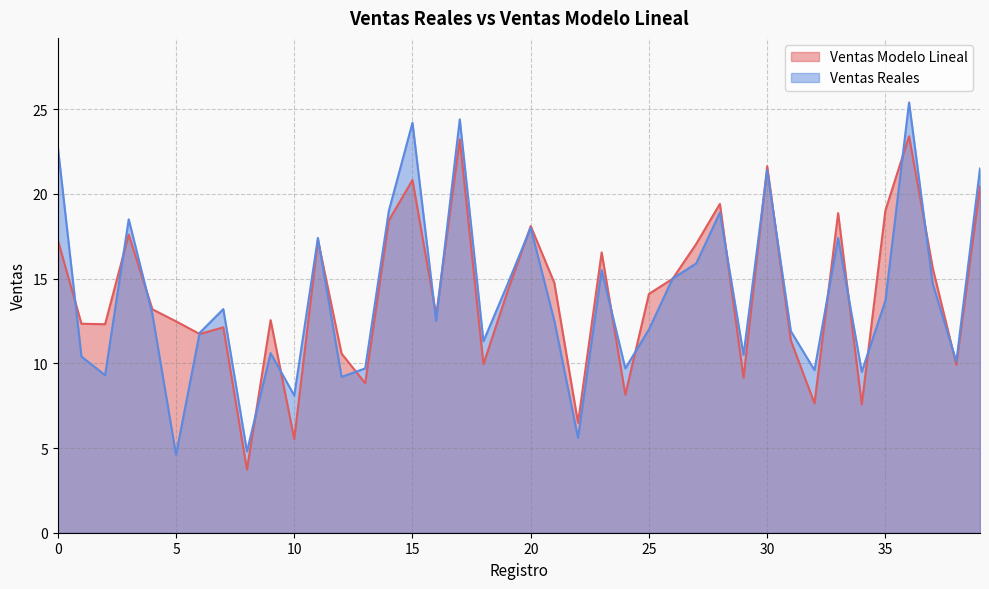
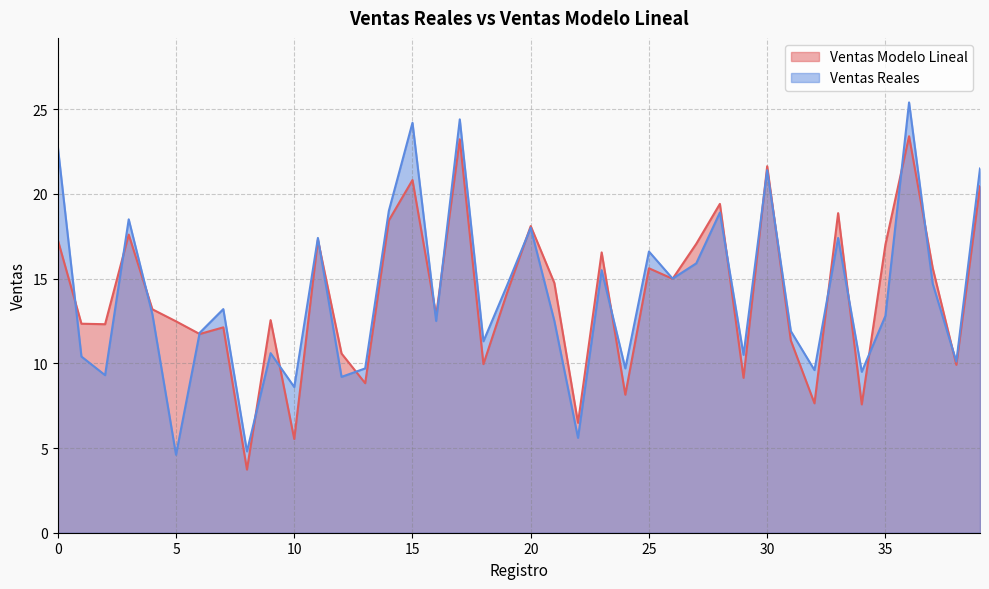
Ventas Reales, 10: 8.1 -> 8.6
Ventas Modelo Lineal, 25: 14.1 -> 15.6
Ventas Reales, 25: 12.0 -> 16.6
Ventas Modelo Lineal, 35: 19.0 -> 17.0
Ventas Reales, 35: 13.7 -> 12.8
